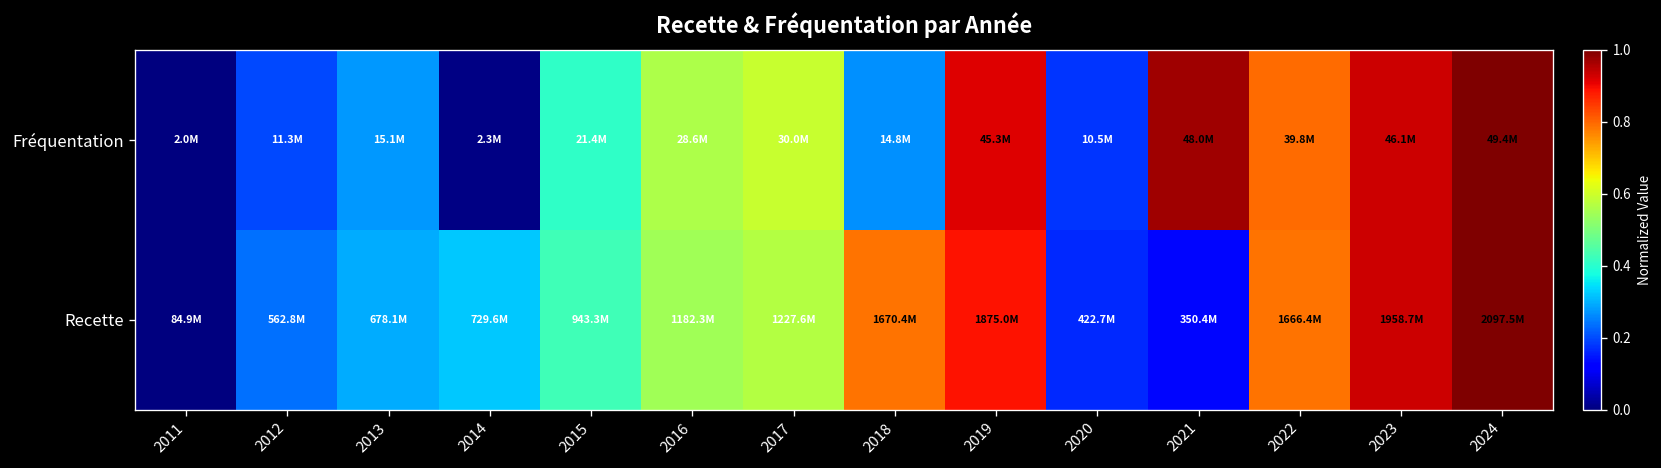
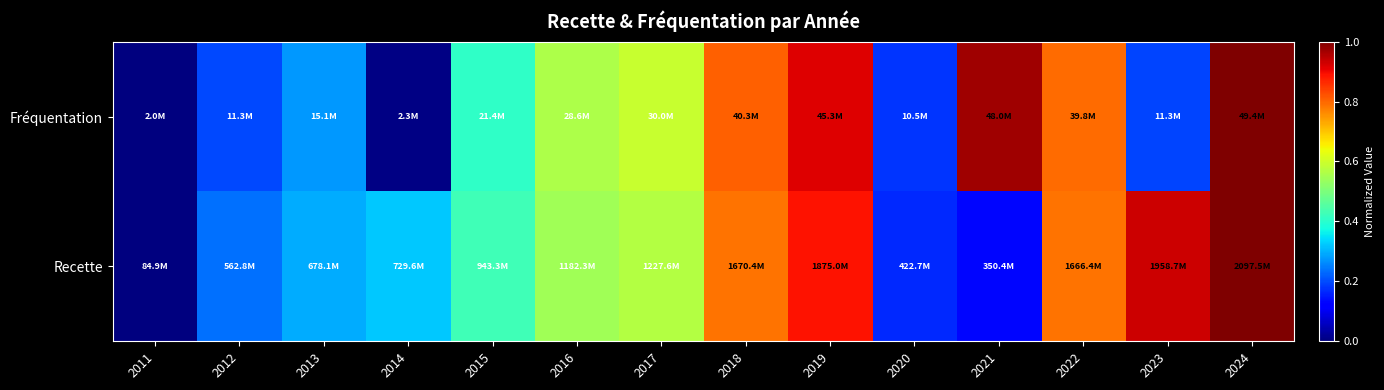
Fréquentation, 2018: 14.8M -> 40.3M
Fréquentation, 2023: 46.1M -> 11.3M
